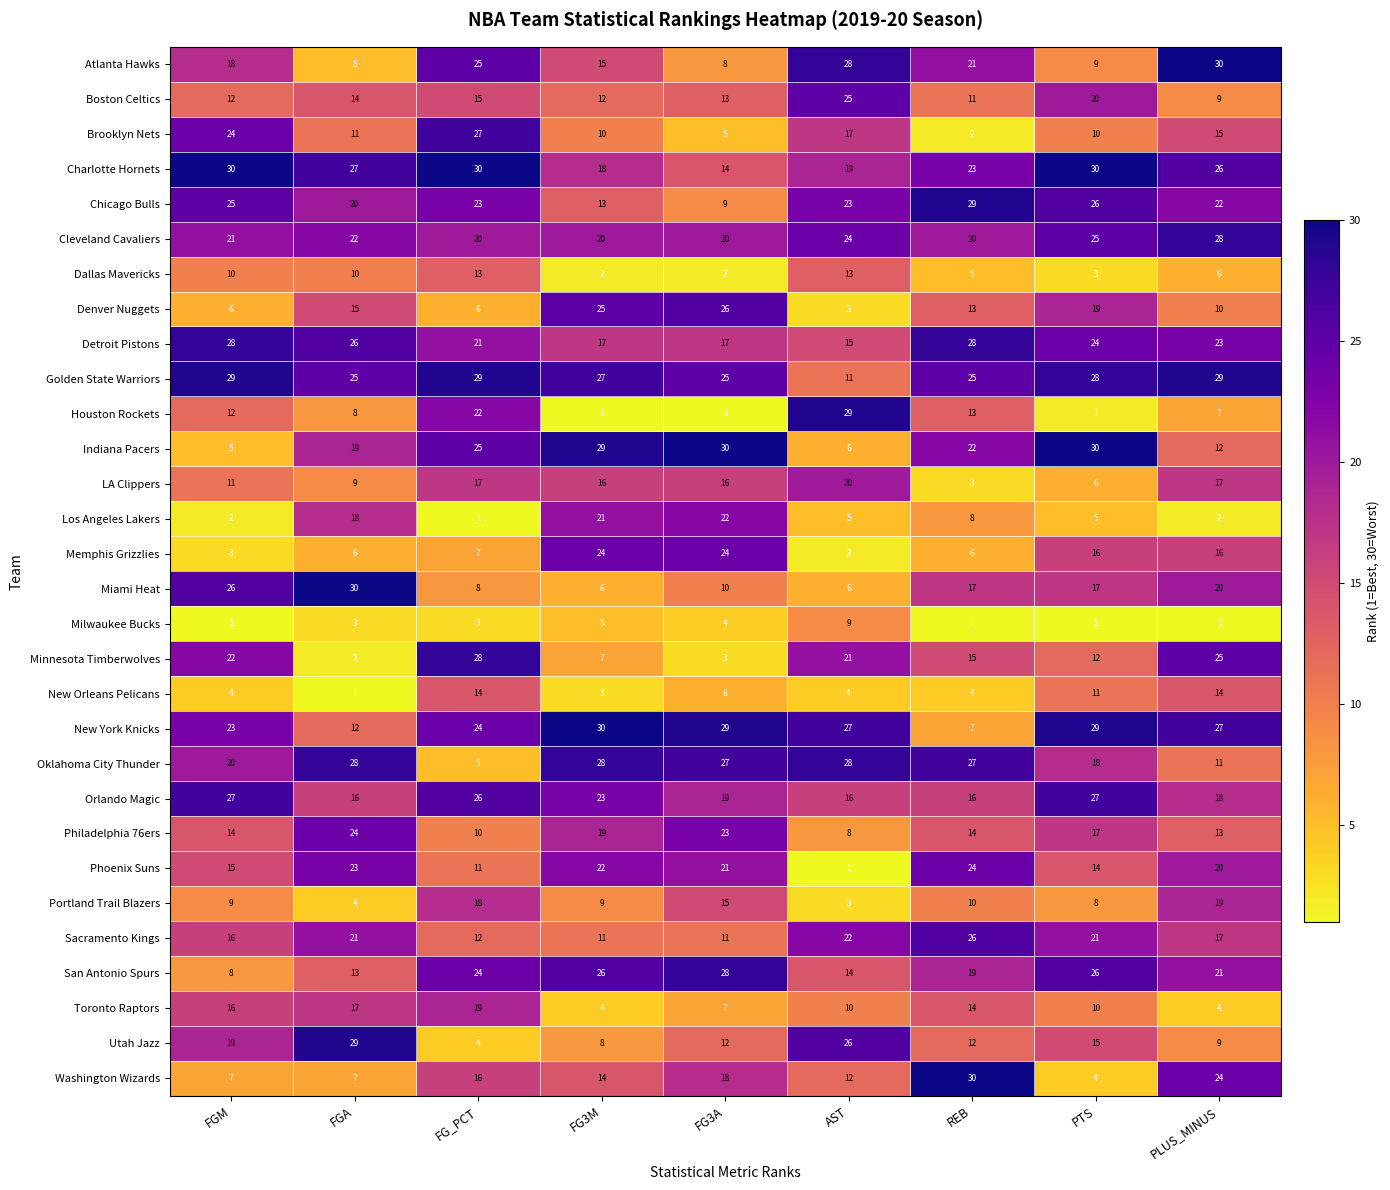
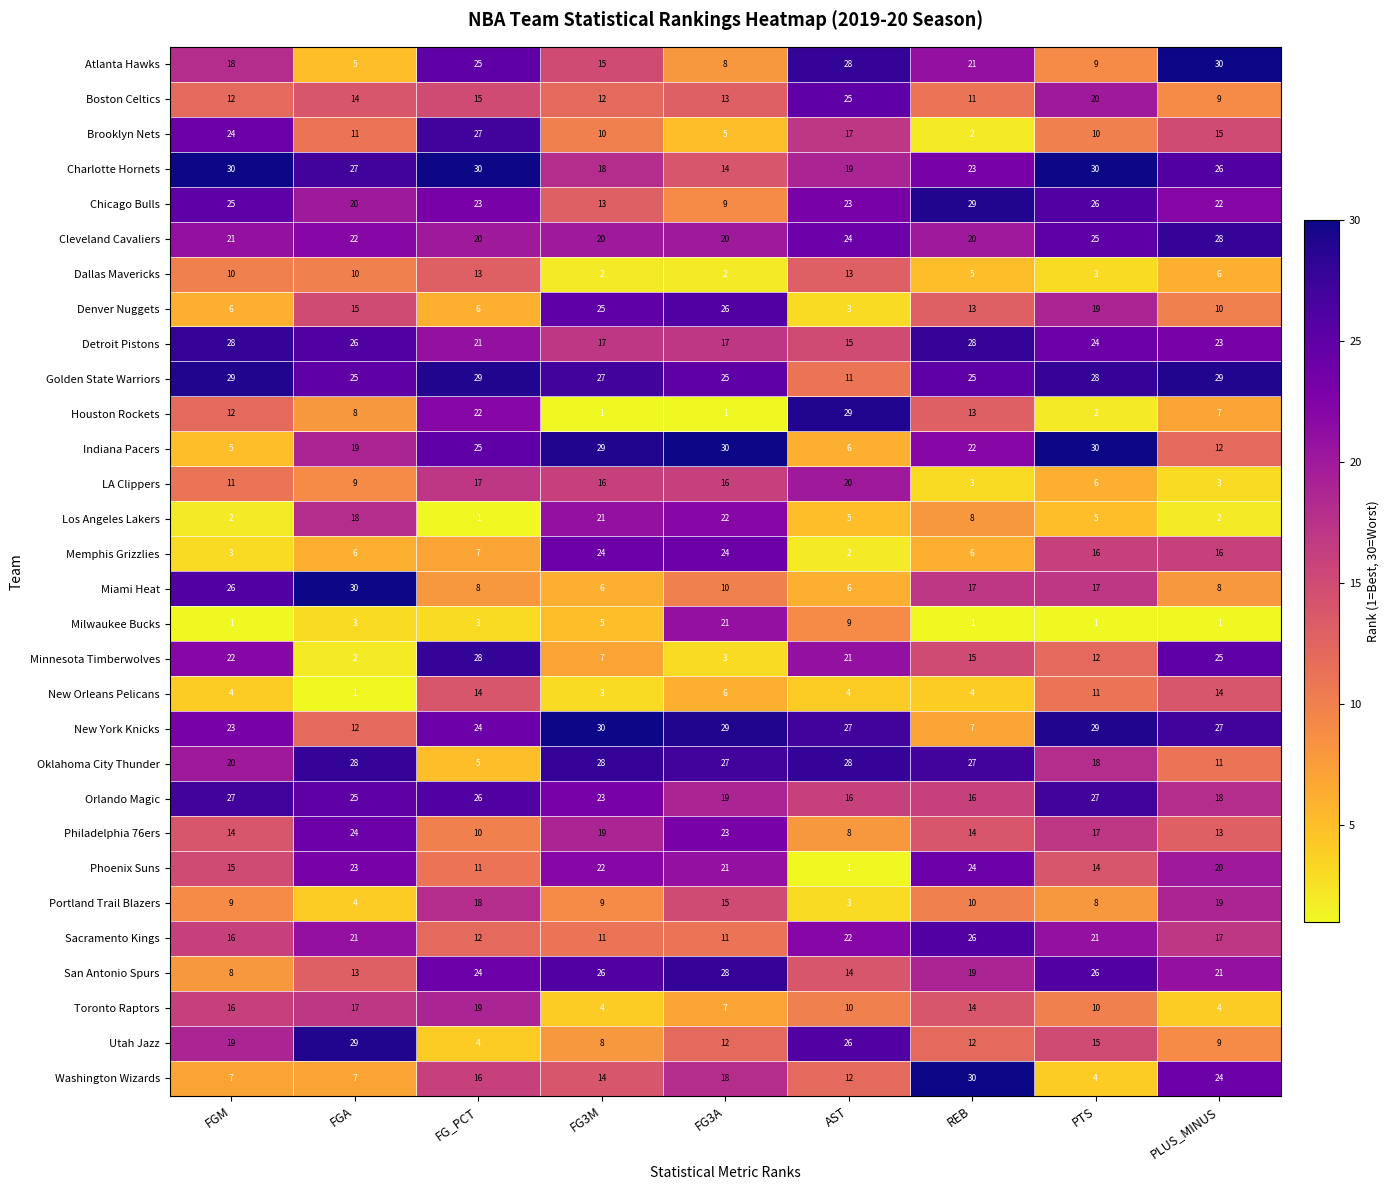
LA Clippers, PLUS_MINUS: 17 -> 3
Miami Heat, PLUS_MINUS: 20 -> 8
Milwaukee Bucks, FG3A: 4 -> 21
Orlando Magic, FGA: 16 -> 25
